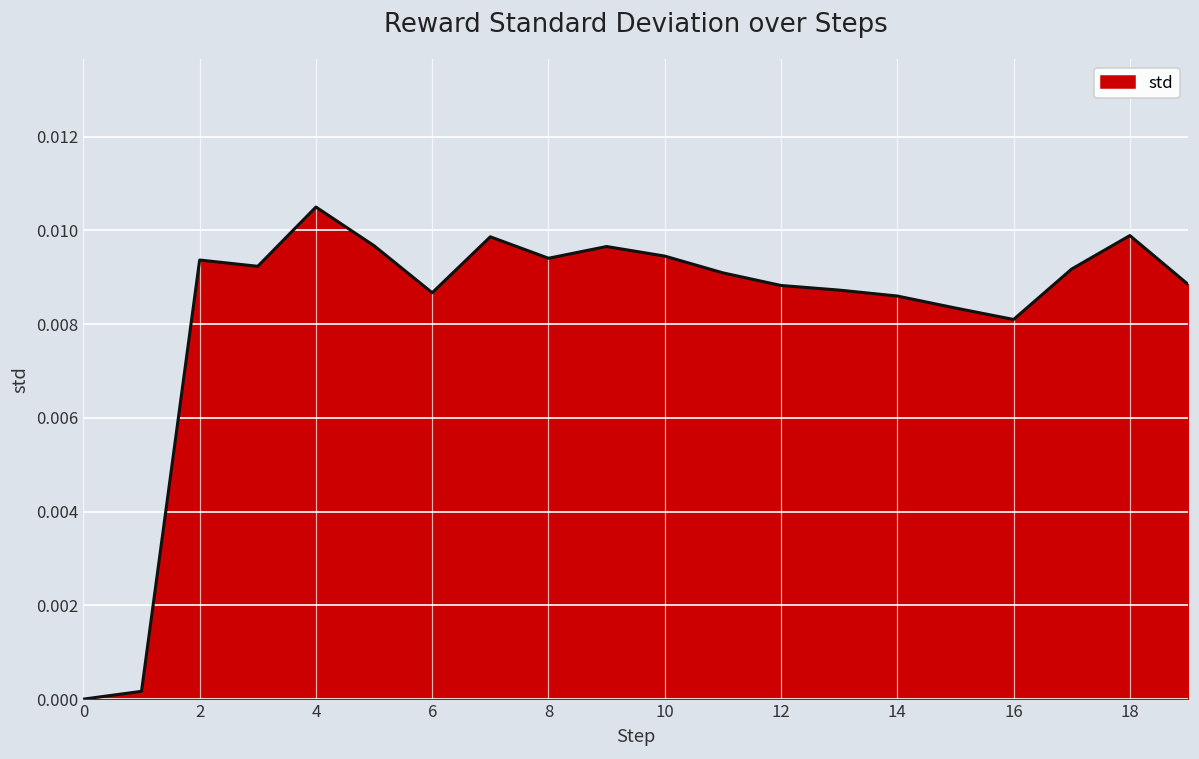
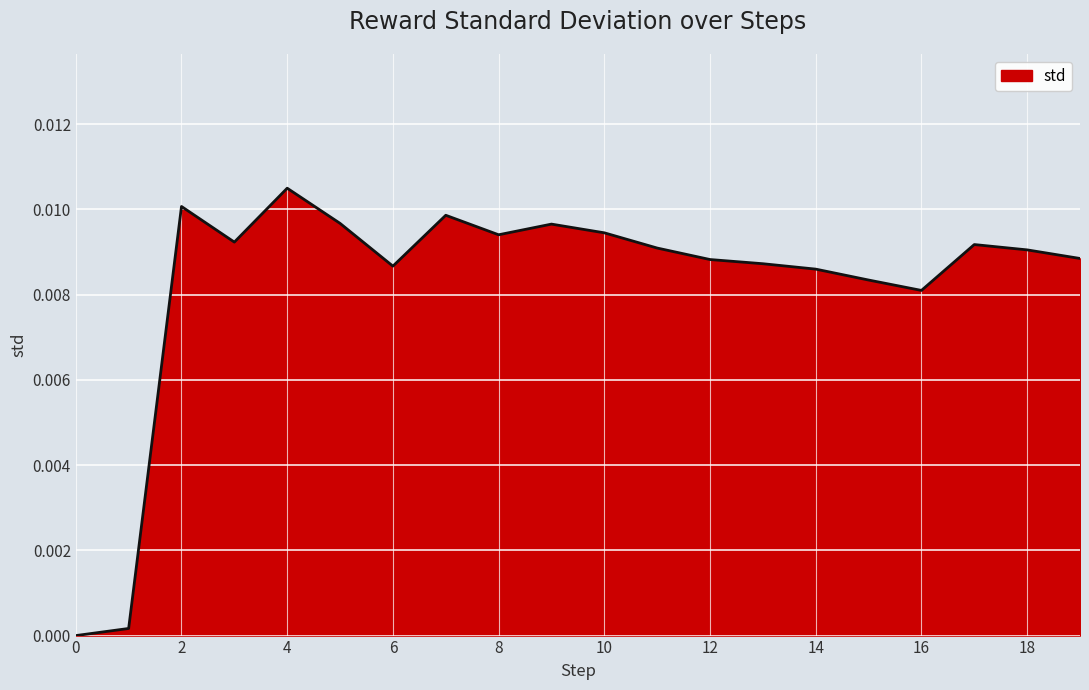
2: 0.0094 -> 0.0101
18: 0.0099 -> 0.0090
